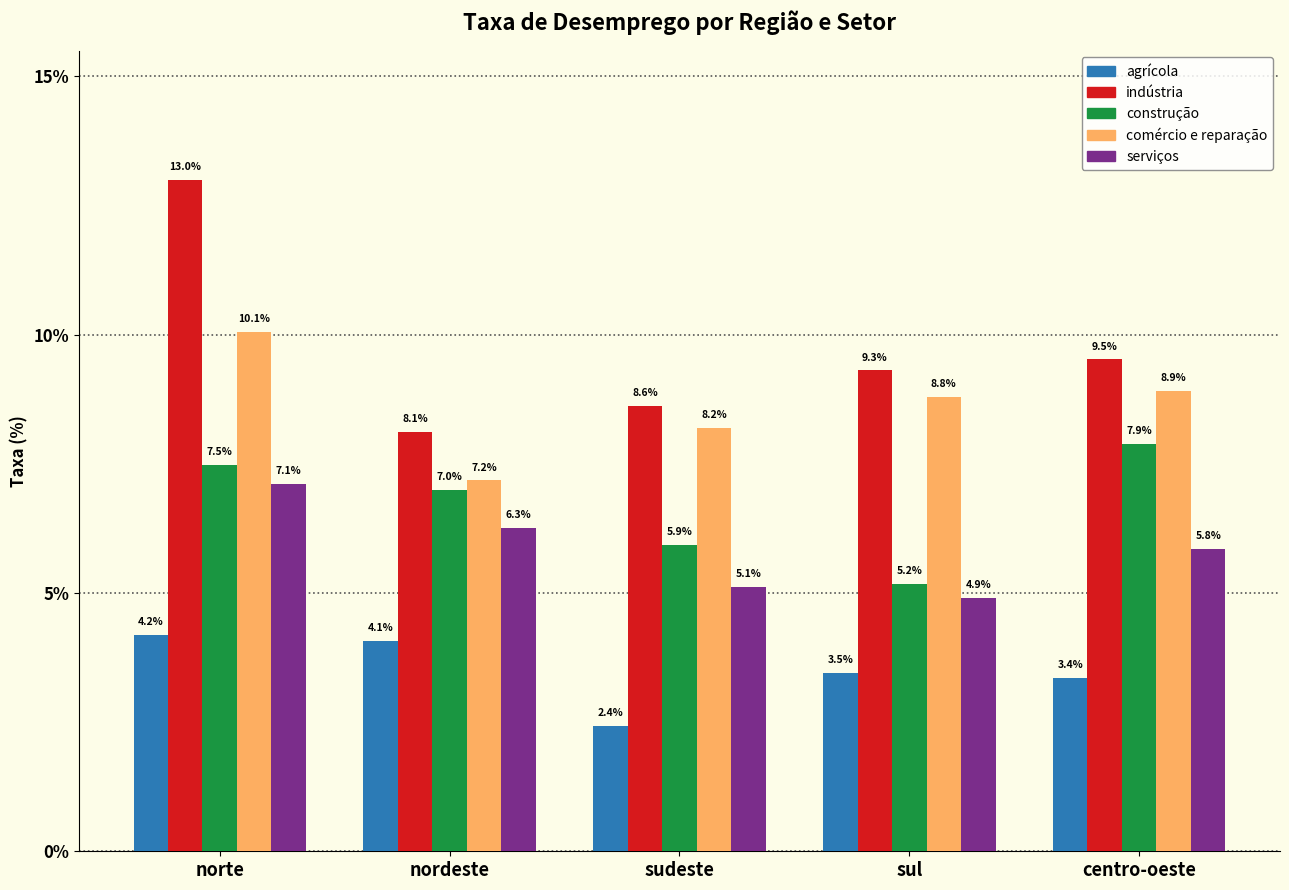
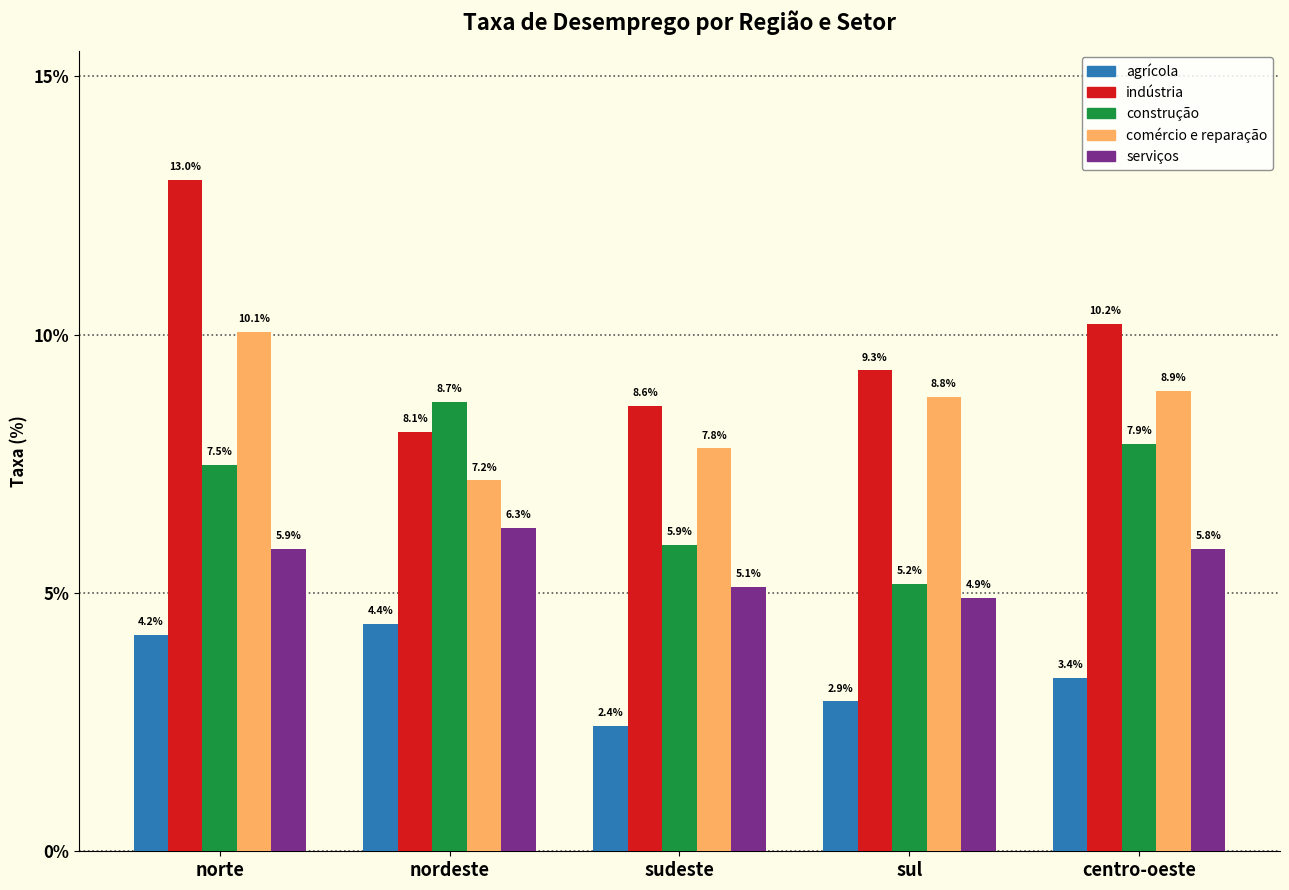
serviços, norte: 7.1% -> 5.9%
agrícola, nordeste: 4.1% -> 4.4%
construção, nordeste: 7.0% -> 8.7%
comércio e reparação, sudeste: 8.2% -> 7.8%
agrícola, sul: 3.5% -> 2.9%
indústria, centro-oeste: 9.5% -> 10.2%
